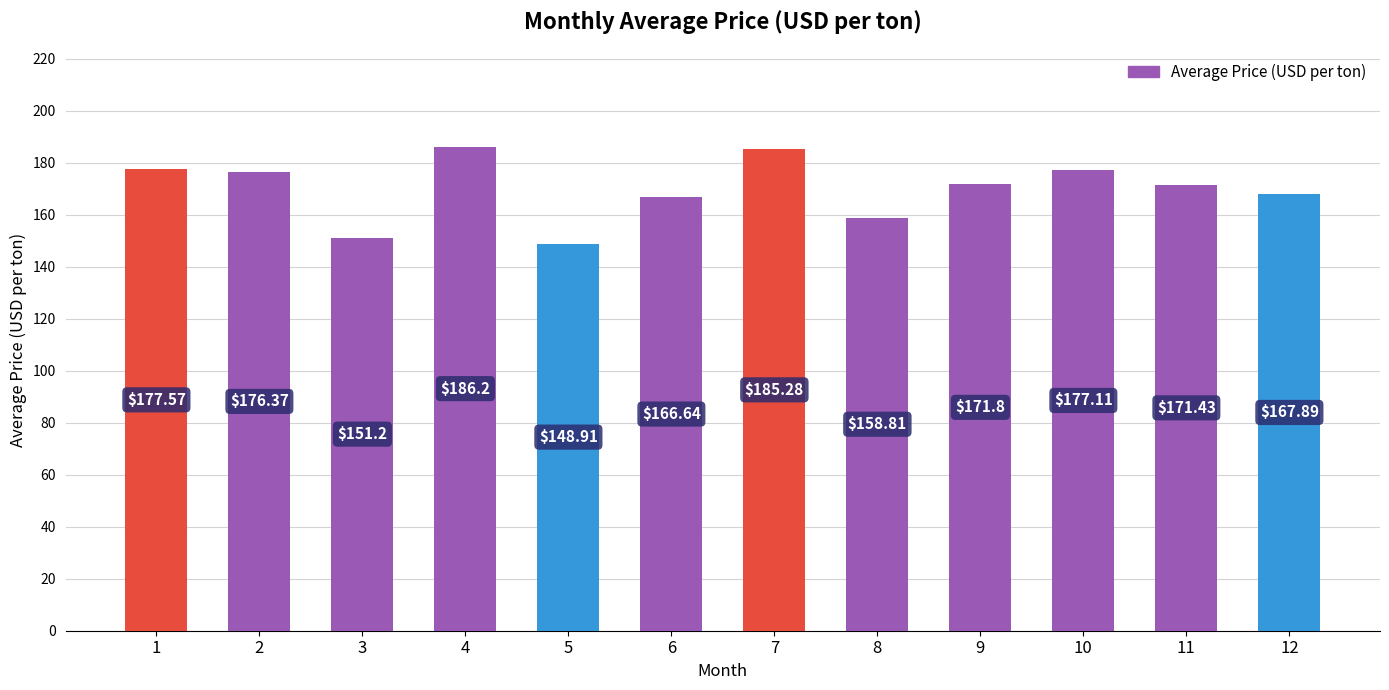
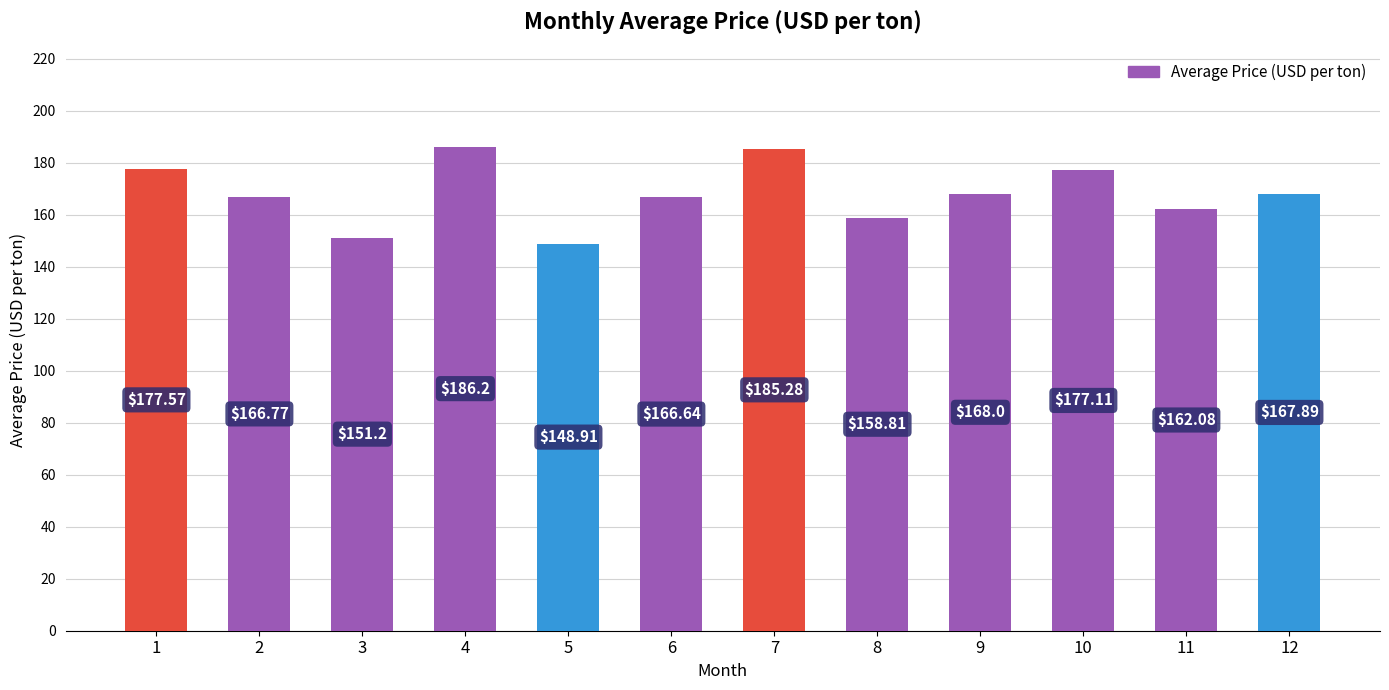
2: $176.37 -> $166.77
9: $171.8 -> $168.0
11: $171.43 -> $162.08
